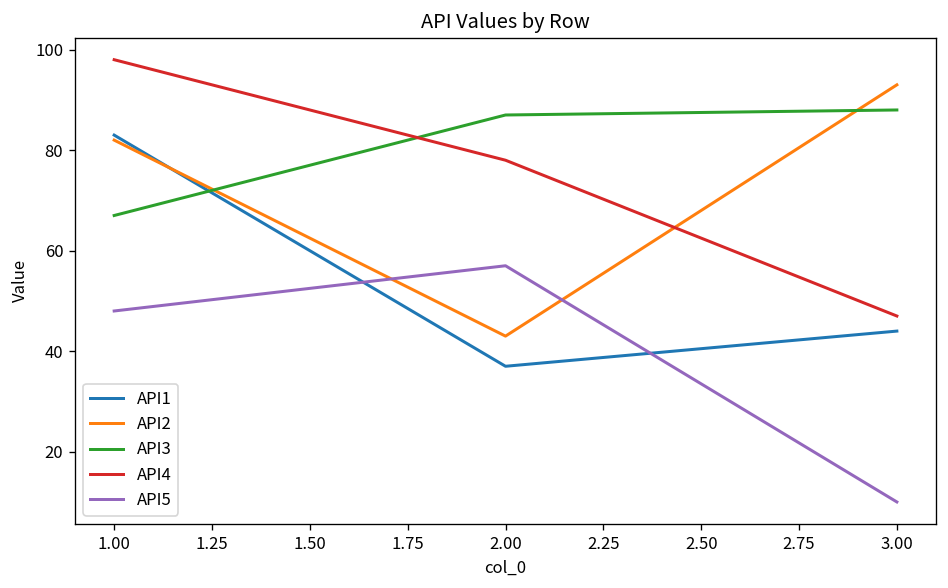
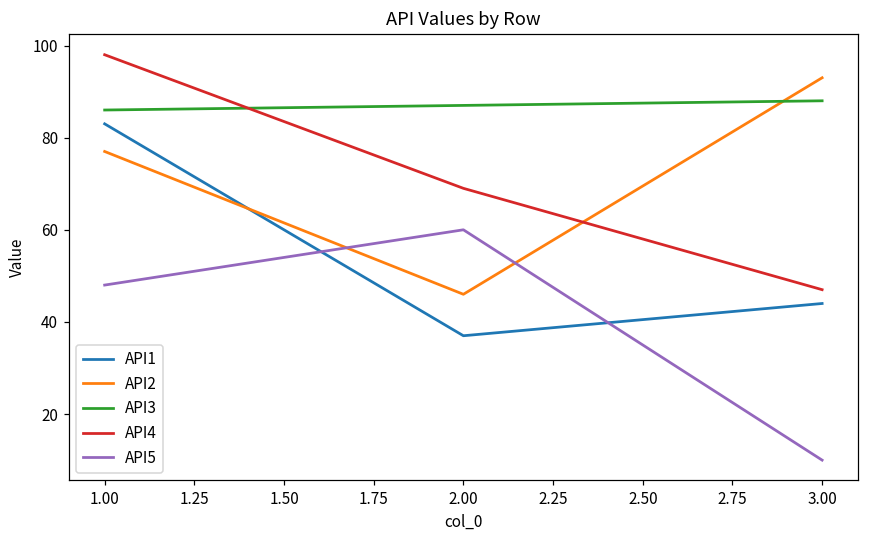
API2, 1.00: 82 -> 77
API3, 1.00: 67 -> 86
API2, 2.00: 43 -> 46
API4, 2.00: 78 -> 69
API5, 2.00: 57 -> 60
